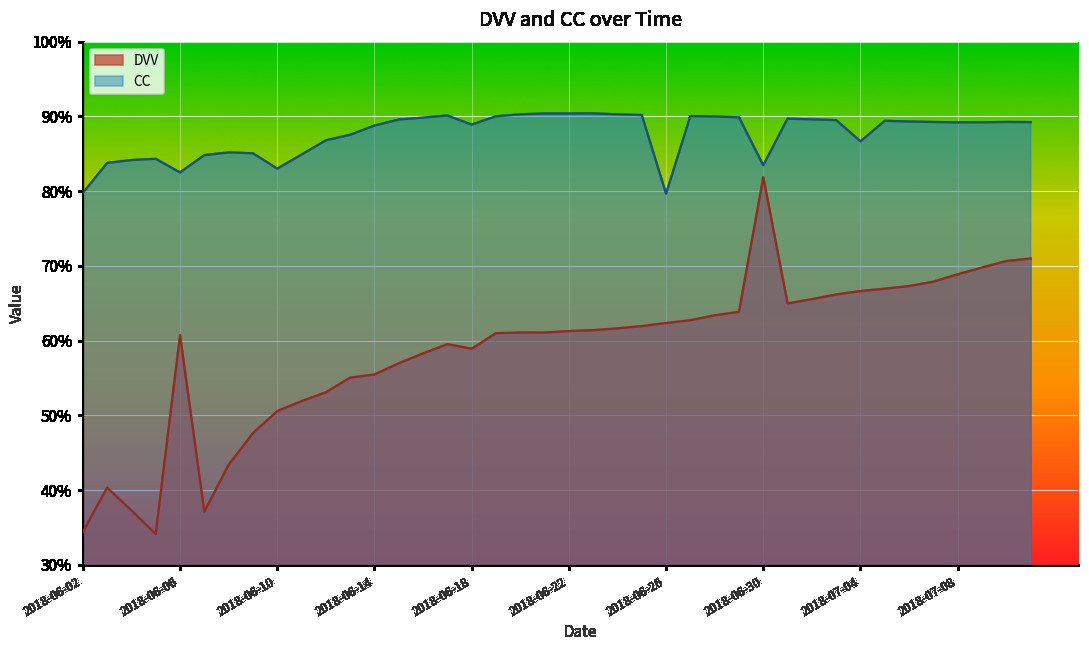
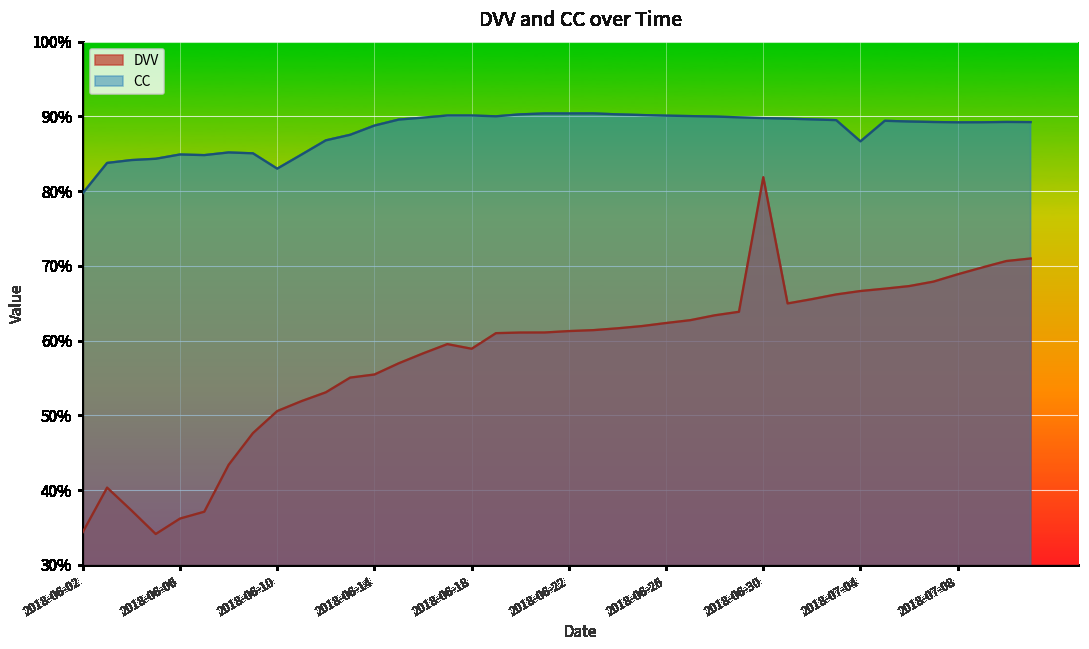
DVV, 2018-06-06: 61% -> 36%
CC, 2018-06-06: 82% -> 85%
CC, 2018-06-18: 89% -> 90%
CC, 2018-06-26: 80% -> 90%
CC, 2018-06-30: 83% -> 90%
